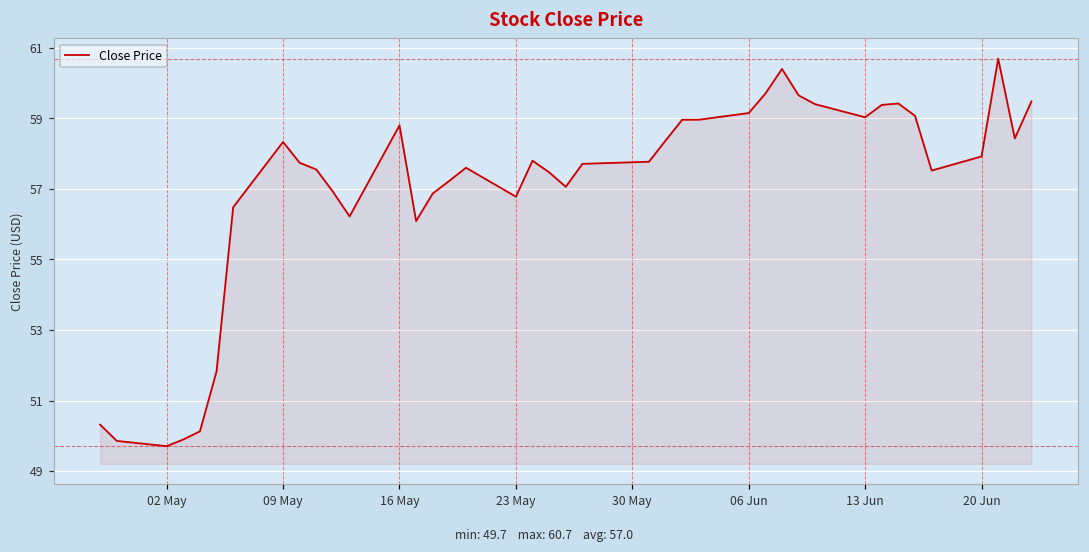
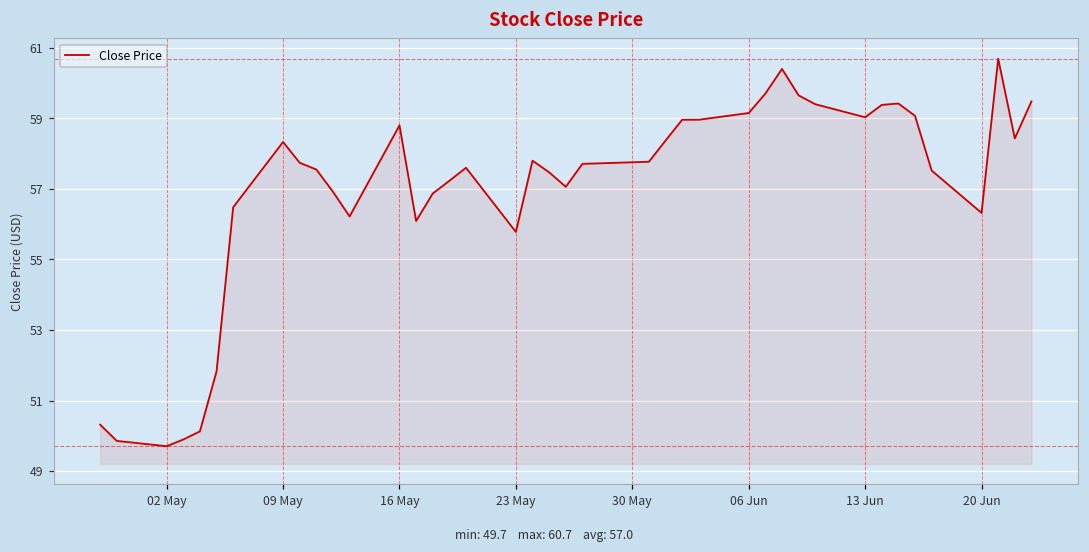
23 May: 56.8 -> 55.8
20 Jun: 57.9 -> 56.3
